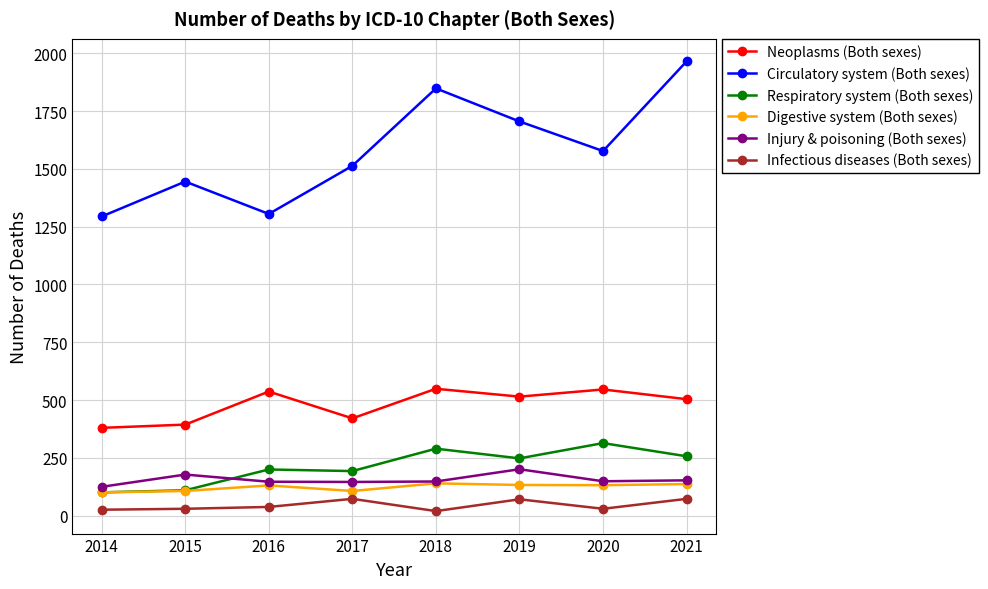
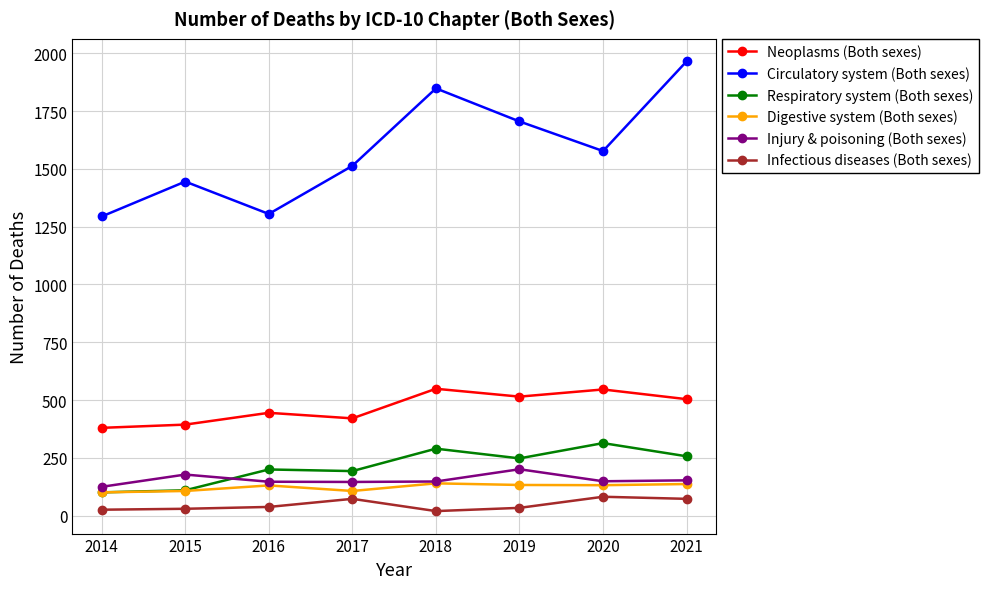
Neoplasms (Both sexes), 2016: 540 -> 450
Infectious diseases (Both sexes), 2019: 70 -> 30
Infectious diseases (Both sexes), 2020: 30 -> 80
